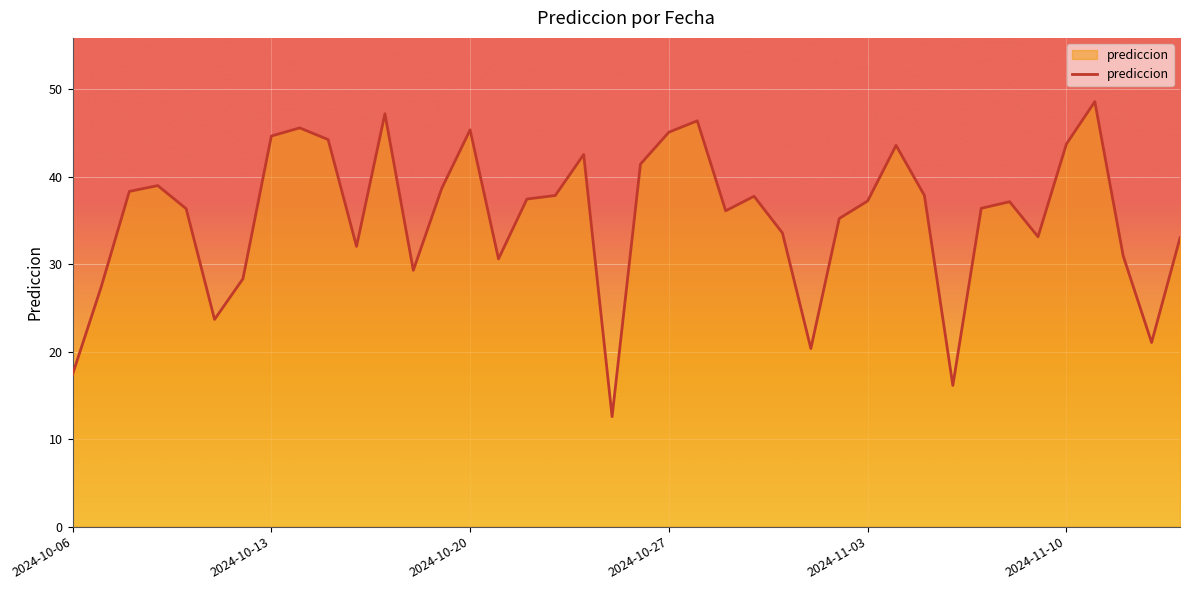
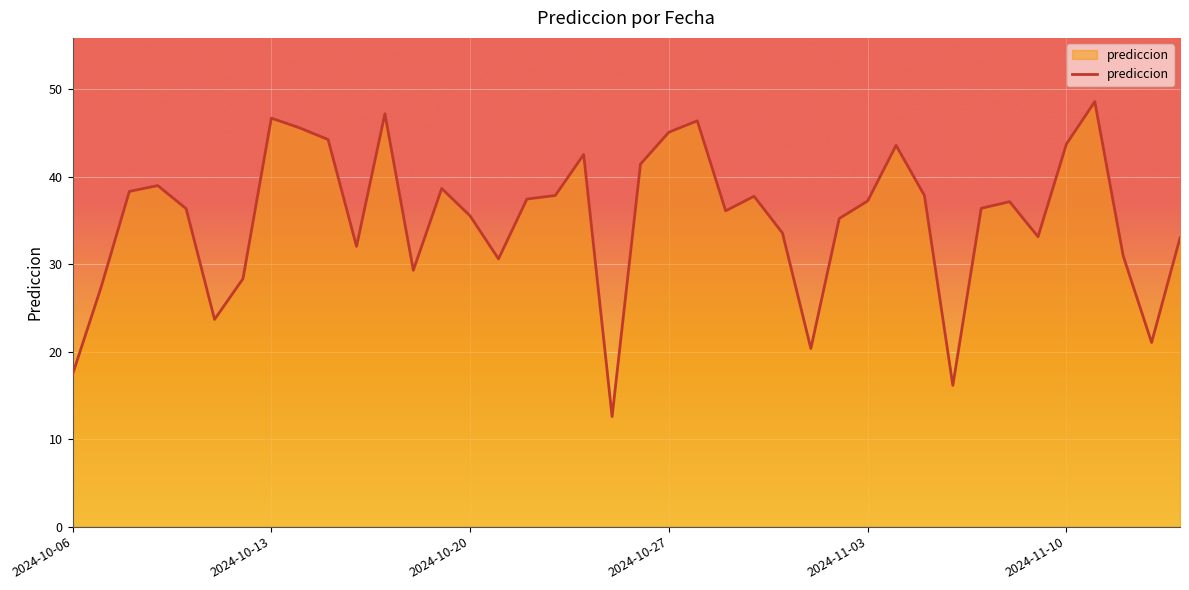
2024-10-13: 45 -> 47
2024-10-20: 45 -> 36
